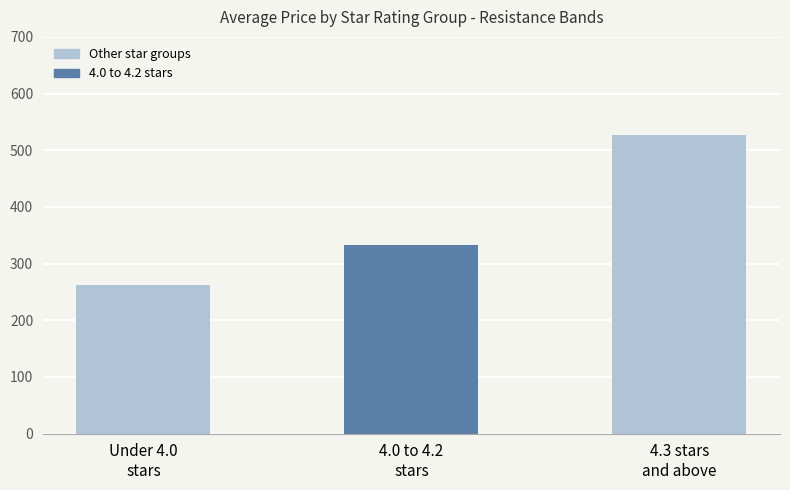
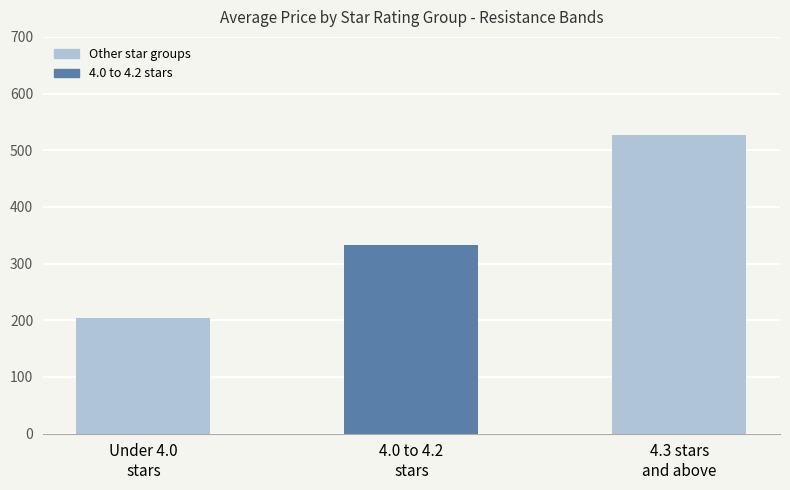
Under 4.0 stars: 260 -> 200
